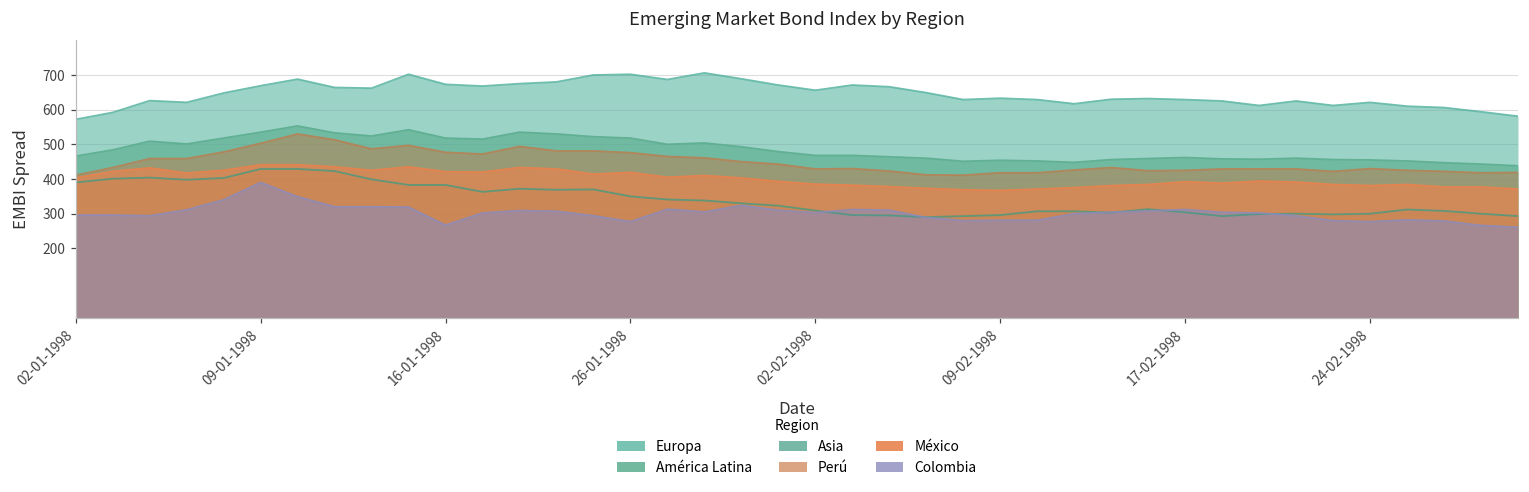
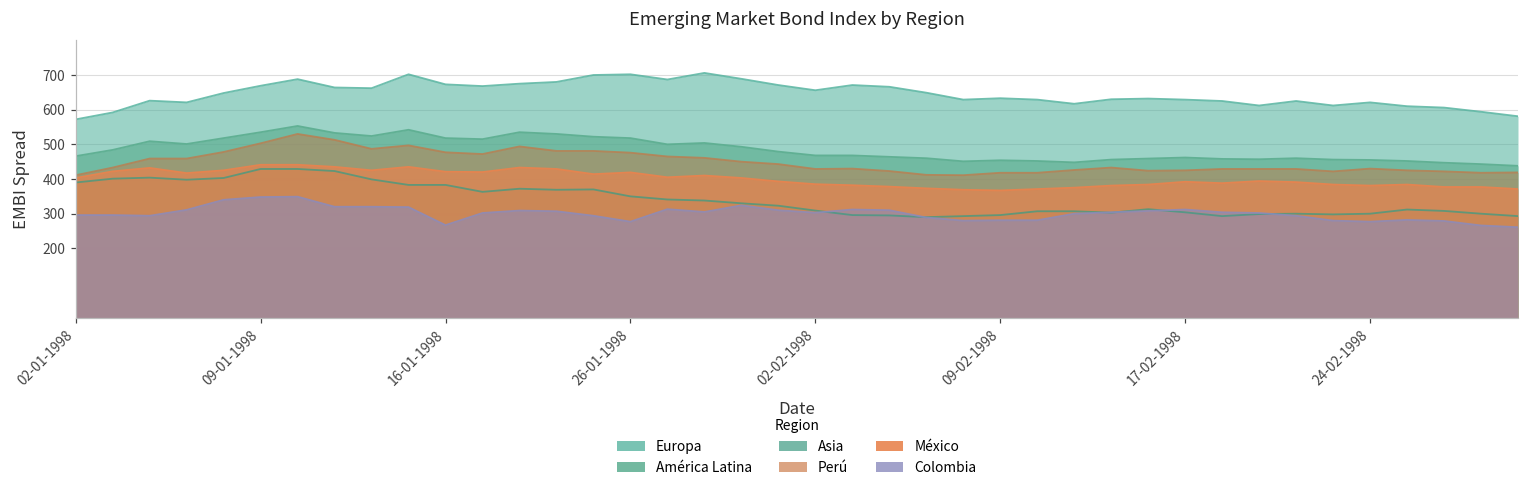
Colombia, 09-01-1998: 390 -> 350
